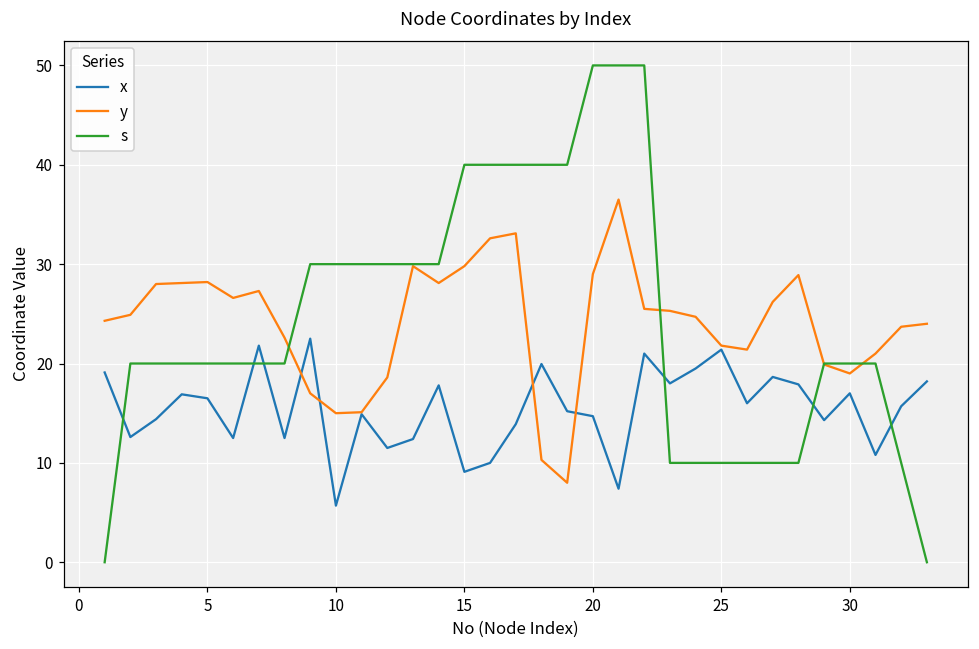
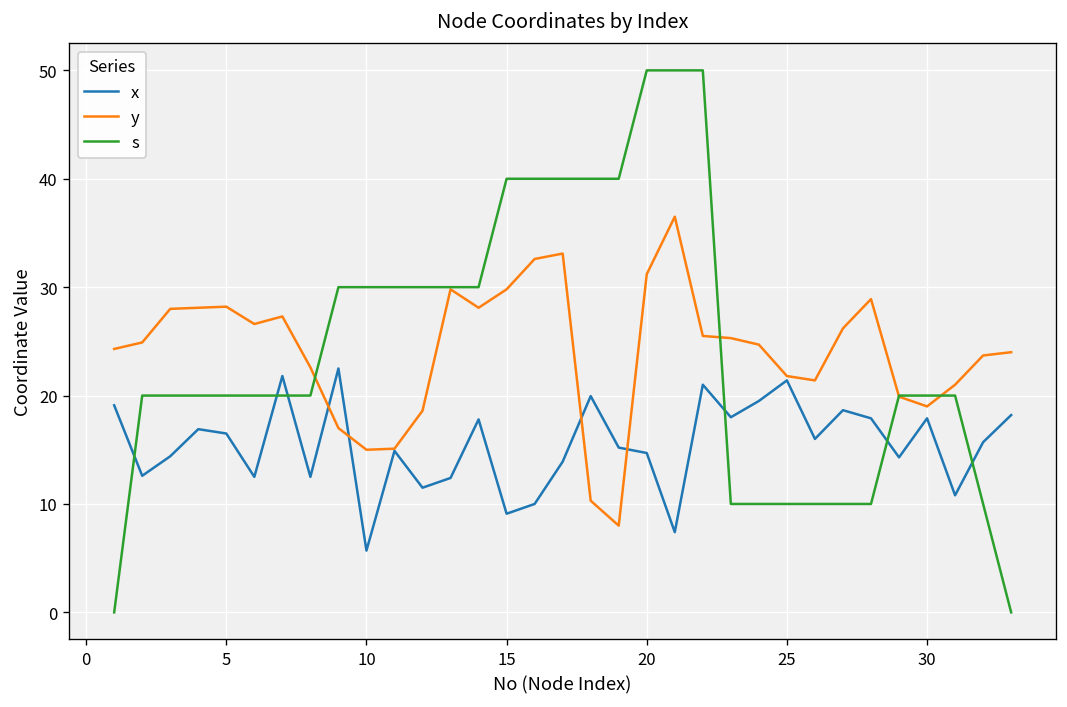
y, 20: 29 -> 31
x, 30: 17 -> 18
